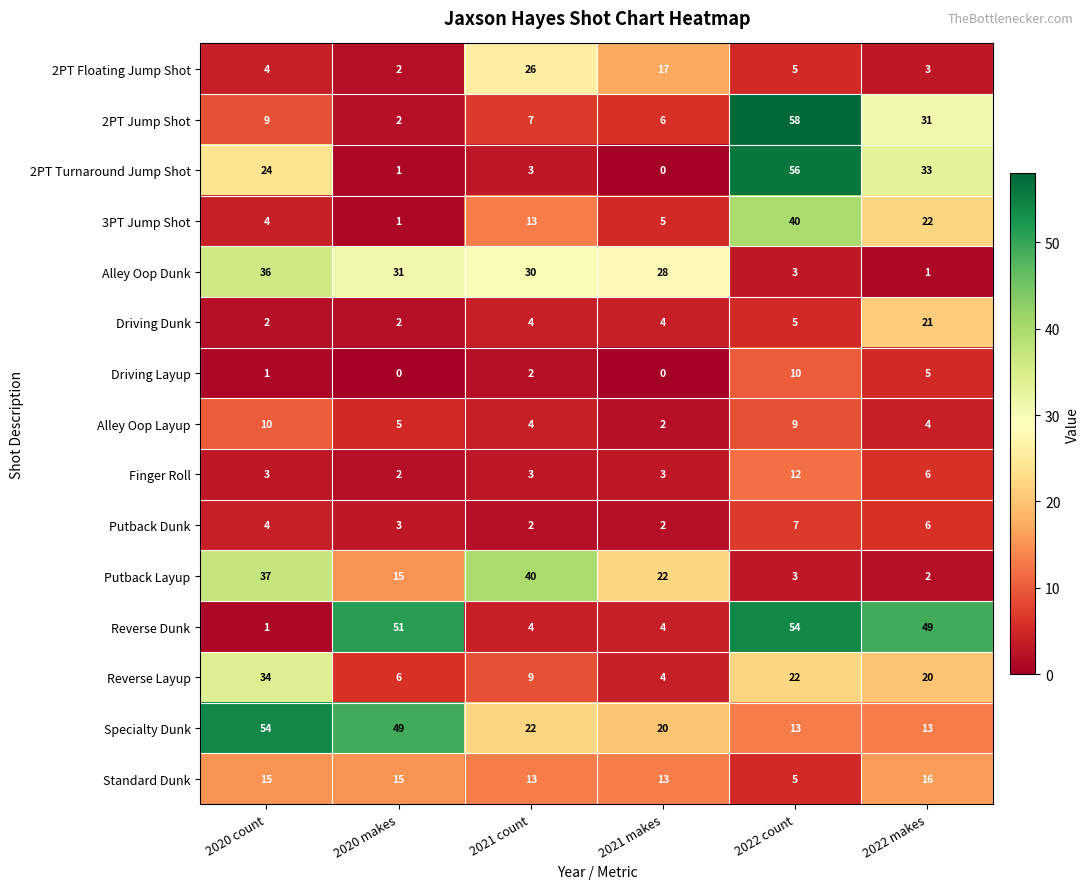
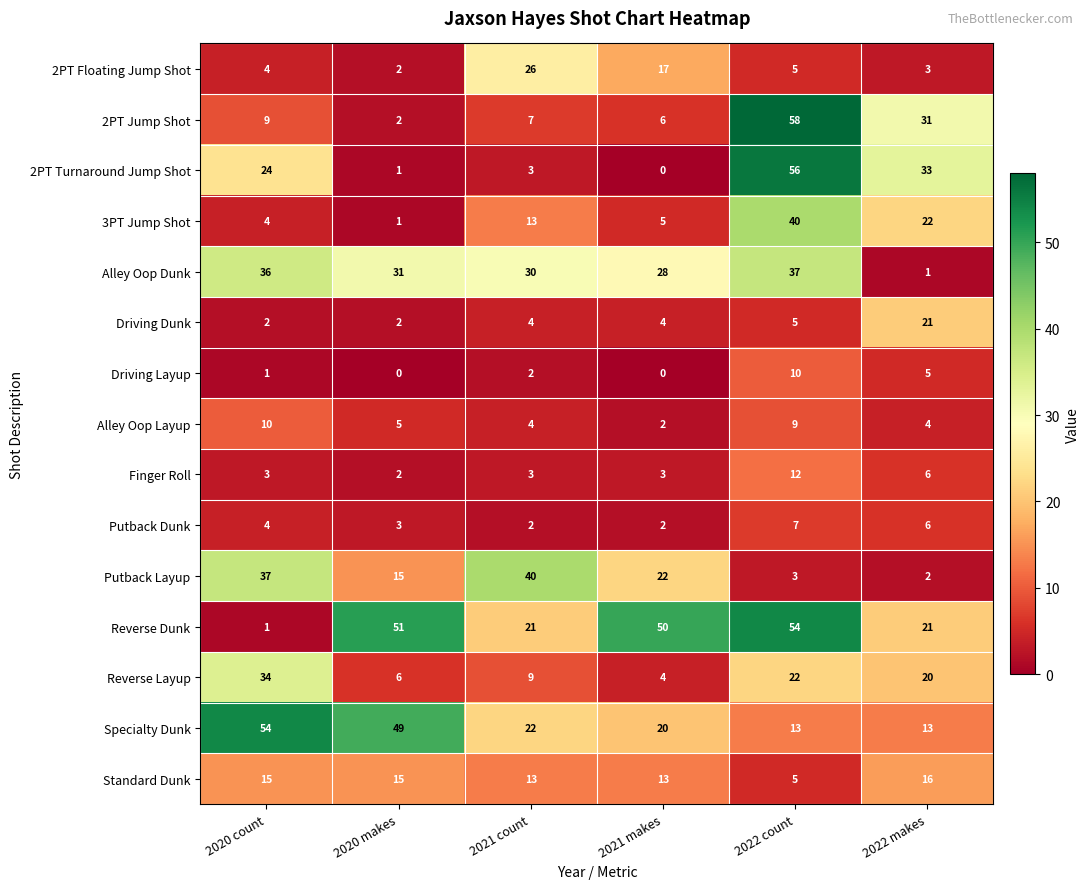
Alley Oop Dunk, 2022 count: 3 -> 37
Reverse Dunk, 2021 count: 4 -> 21
Reverse Dunk, 2021 makes: 4 -> 50
Reverse Dunk, 2022 makes: 49 -> 21
